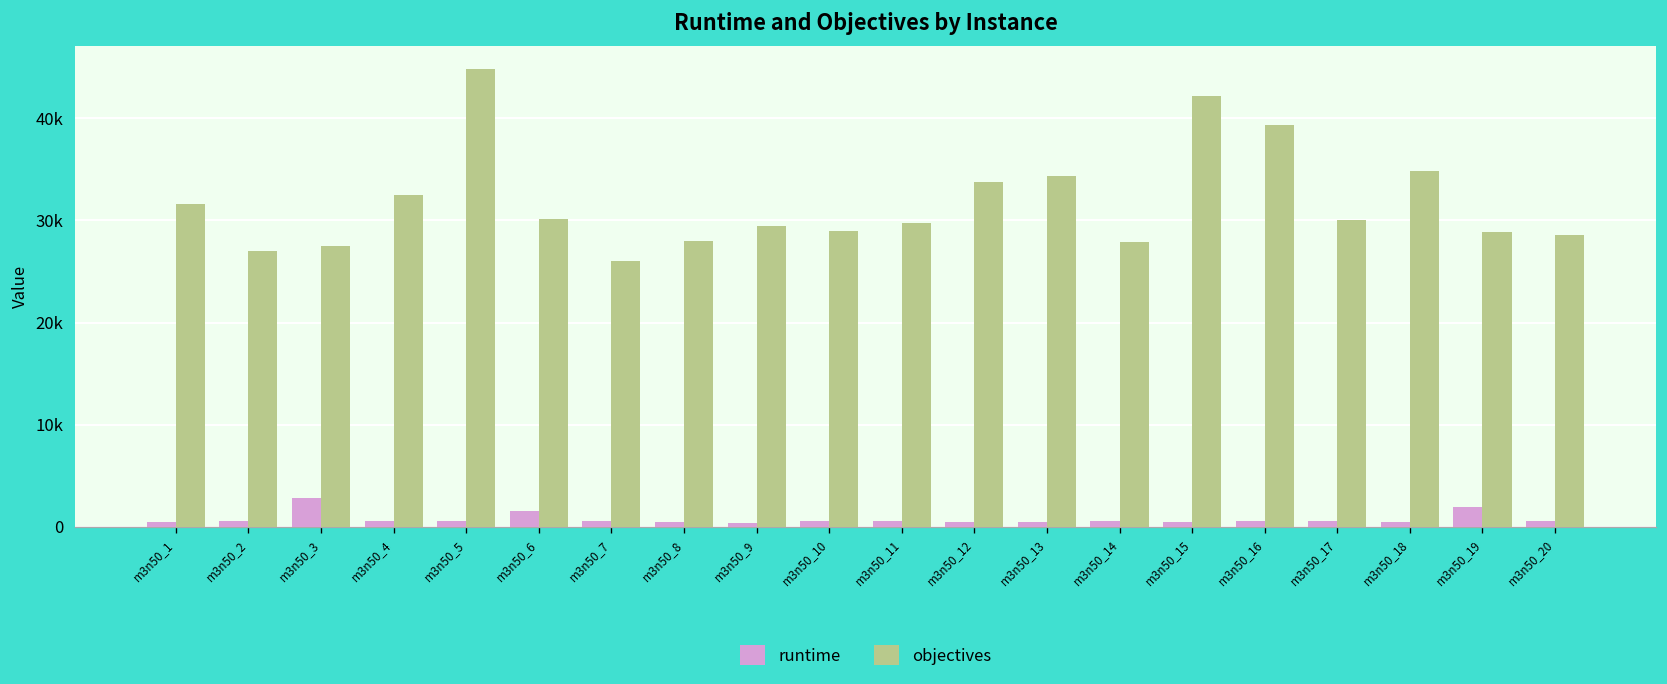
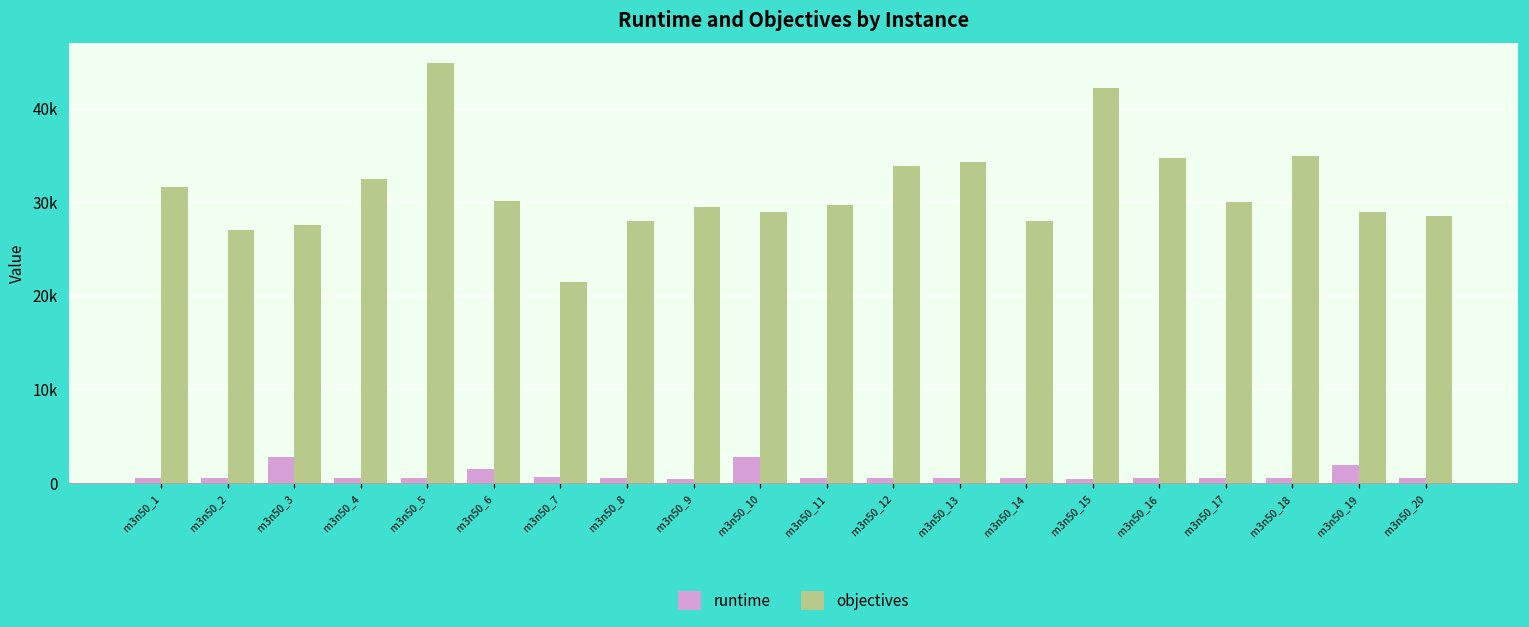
objectives, m3n50_7: 26000 -> 21000
runtime, m3n50_10: 1000 -> 3000
objectives, m3n50_16: 39000 -> 35000
